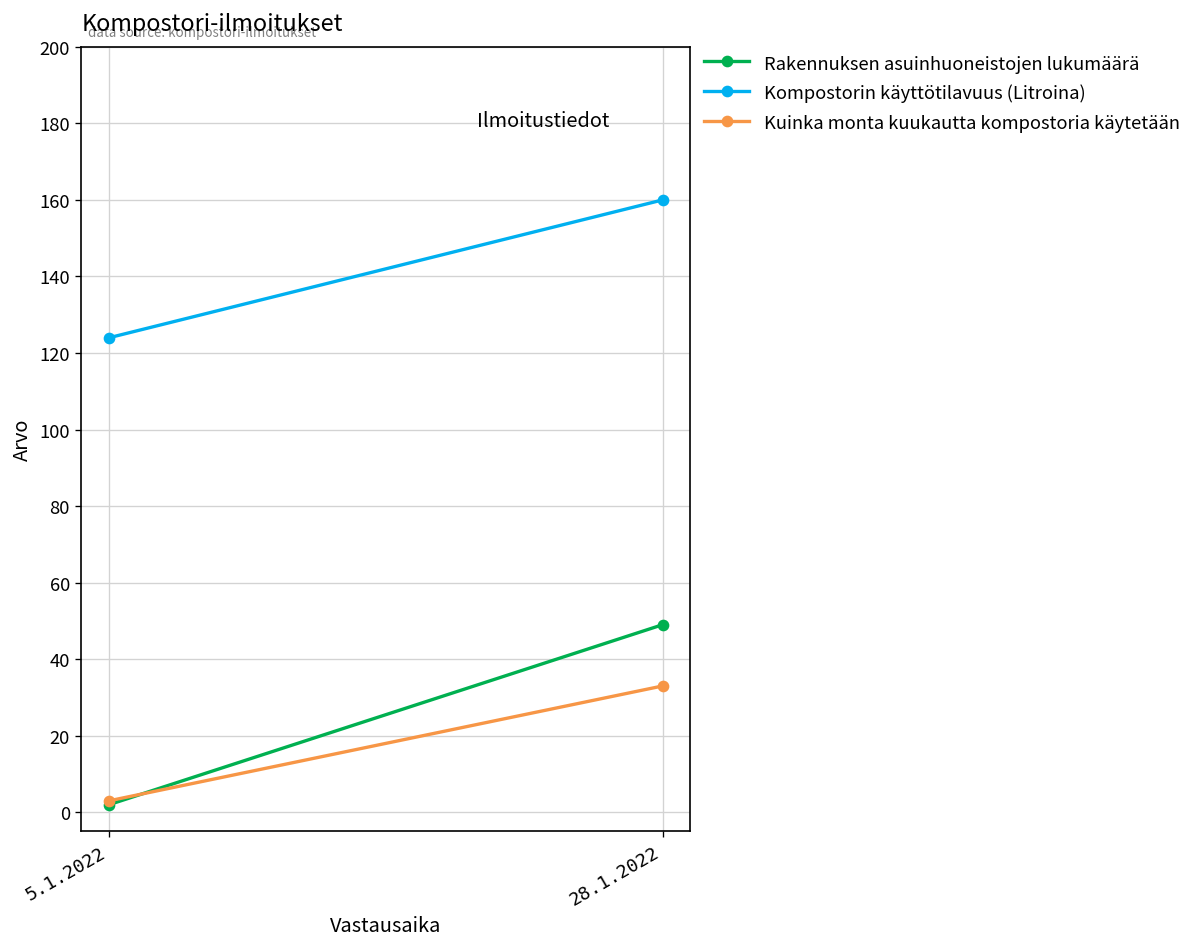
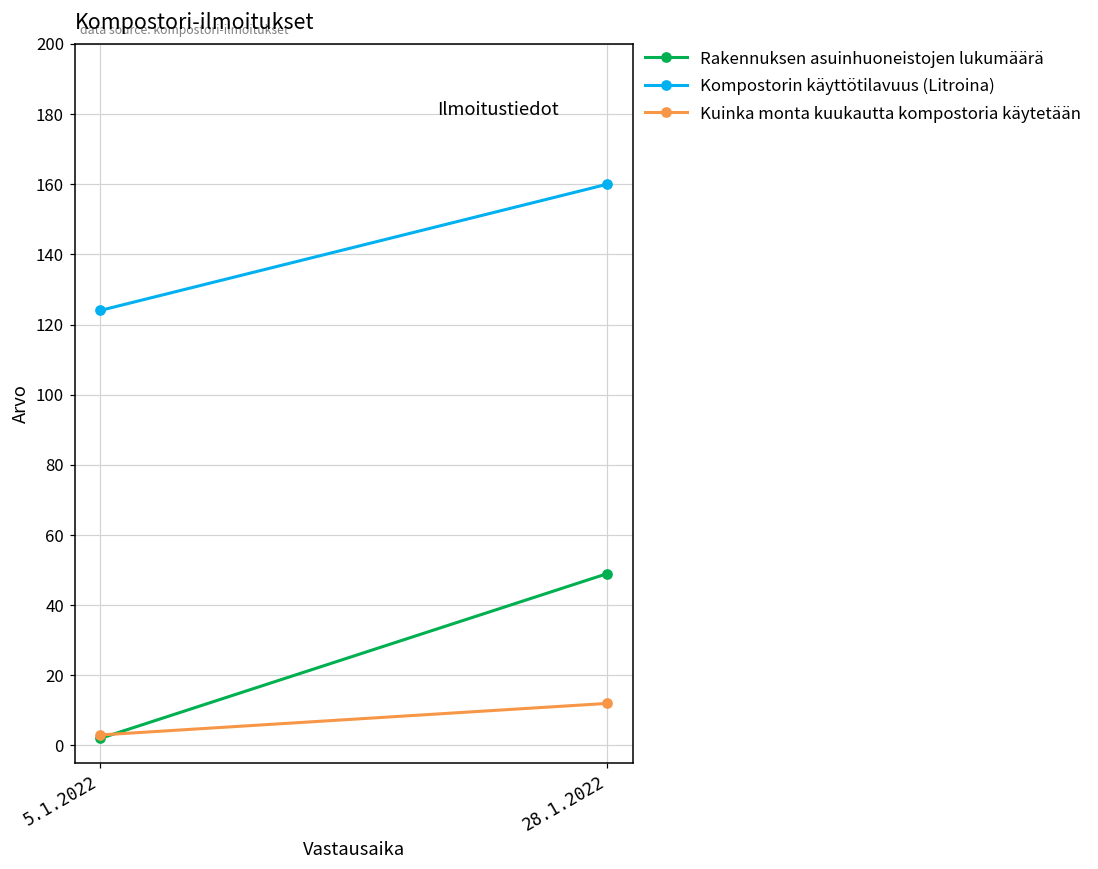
Kuinka monta kuukautta kompostoria käytetään, 28.1.2022: 33 -> 12
